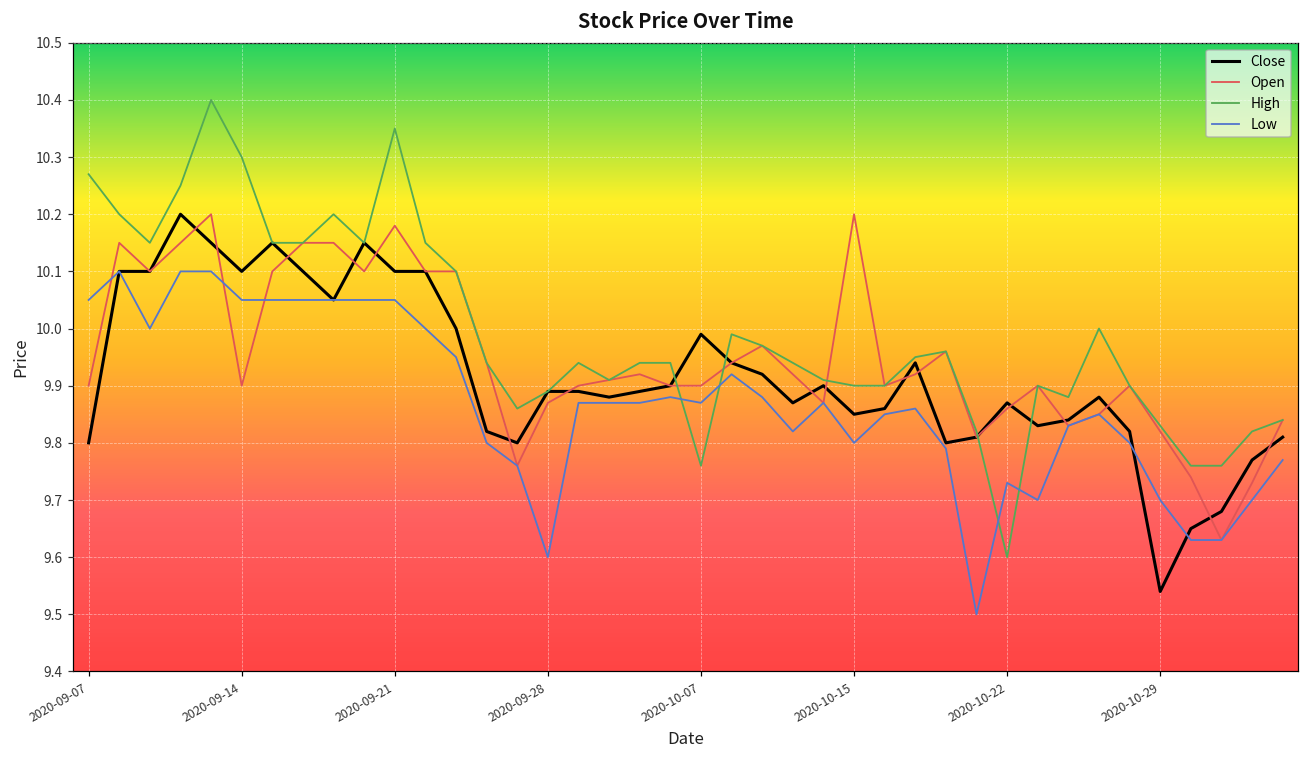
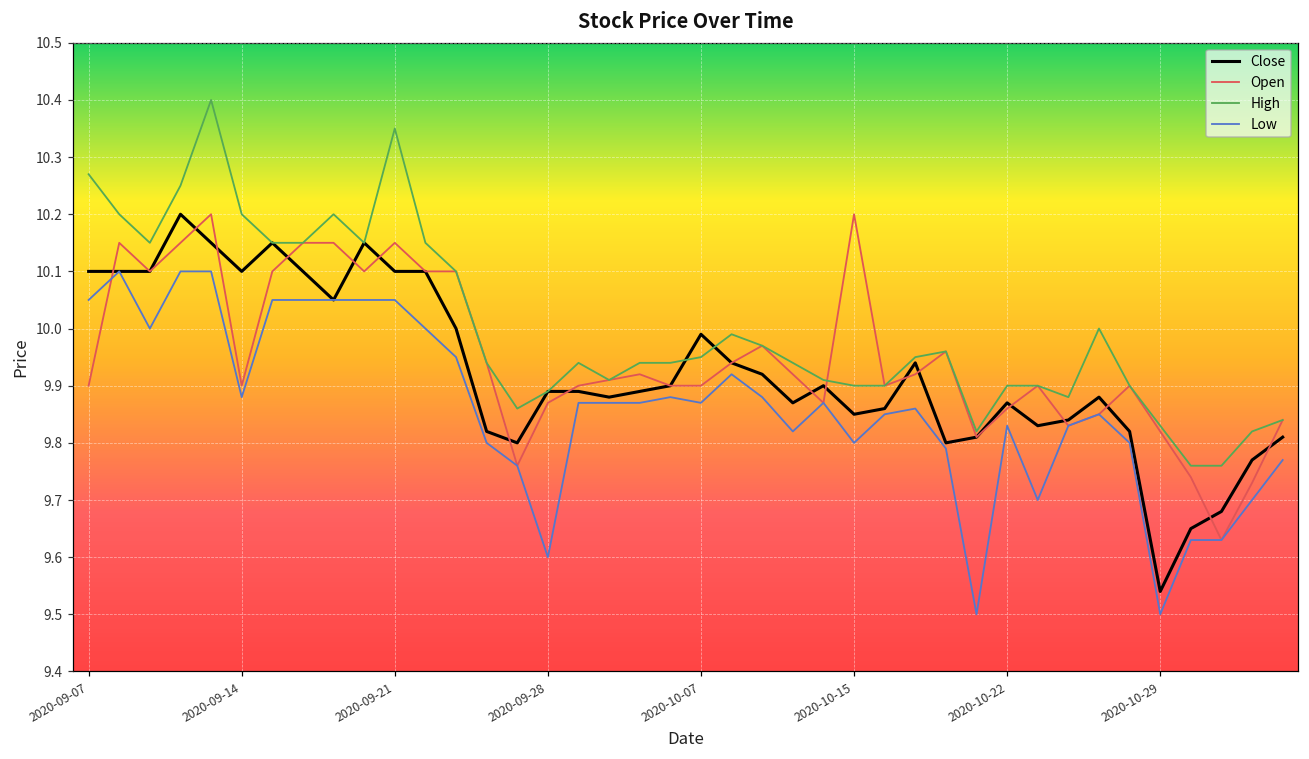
Close, 2020-09-07: 9.8 -> 10.1
High, 2020-09-14: 10.3 -> 10.2
Low, 2020-09-14: 10.05 -> 9.88
Open, 2020-09-21: 10.18 -> 10.15
High, 2020-10-07: 9.76 -> 9.95
High, 2020-10-22: 9.6 -> 9.9
Low, 2020-10-22: 9.73 -> 9.83
Low, 2020-10-29: 9.7 -> 9.5
